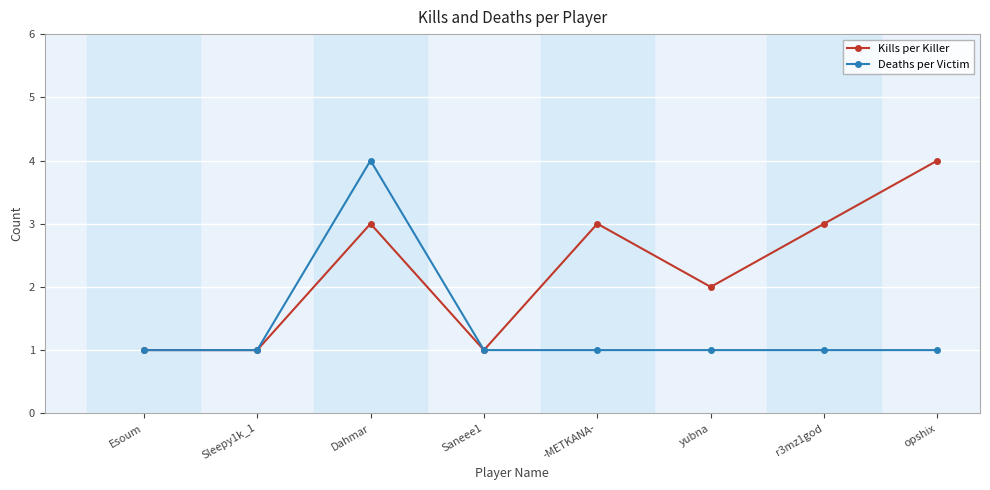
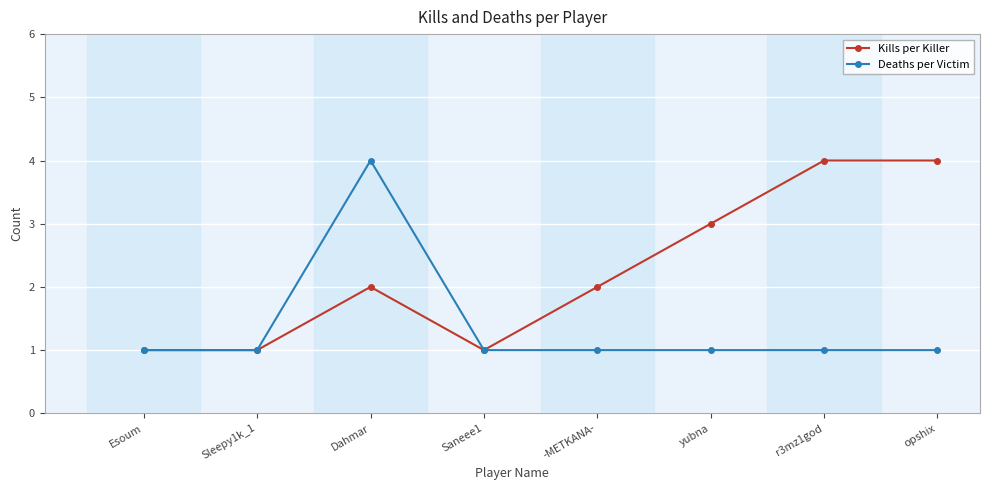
Kills per Killer, Dahmar: 3 -> 2
Kills per Killer, -METKANA-: 3 -> 2
Kills per Killer, yubna: 2 -> 3
Kills per Killer, r3mz1god: 3 -> 4
